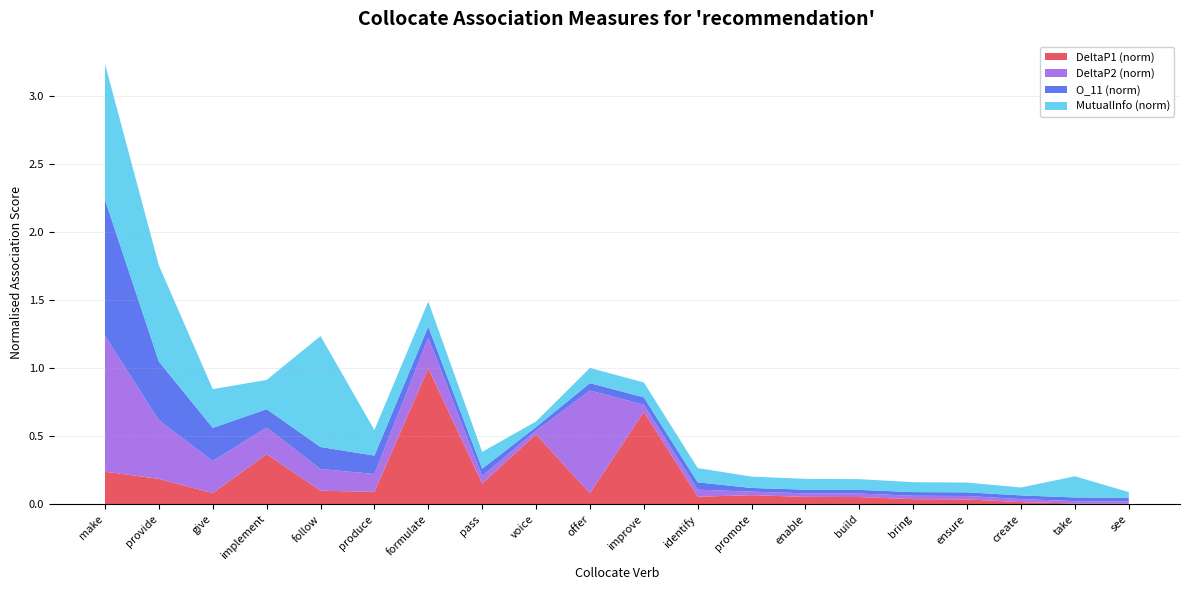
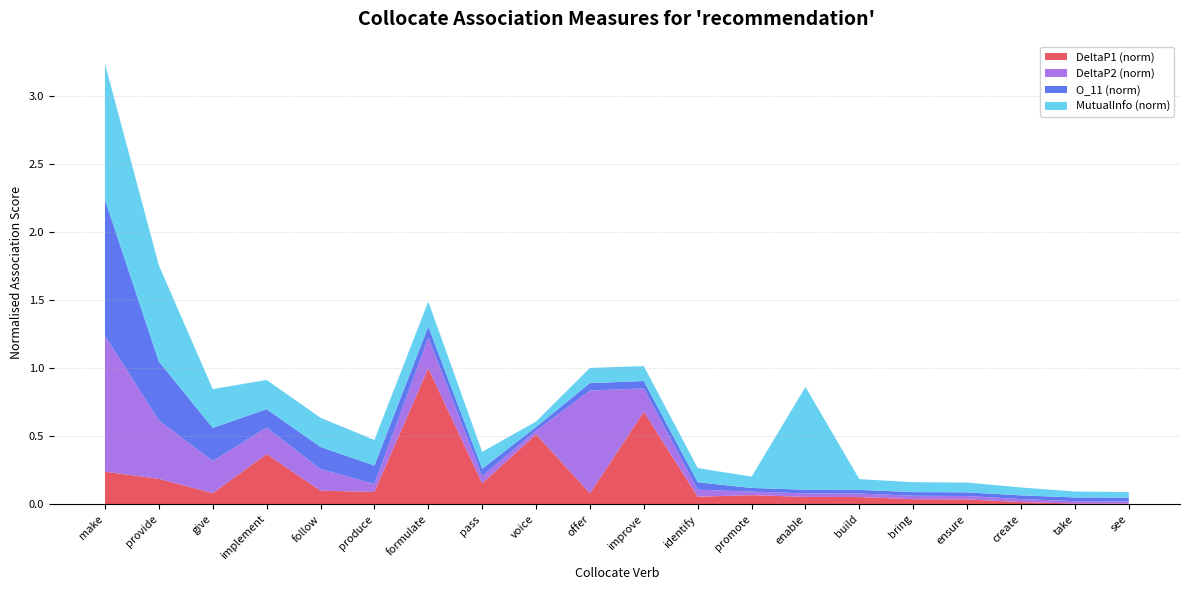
MutualInfo (norm), follow: 0.82 -> 0.21
DeltaP2 (norm), produce: 0.13 -> 0.06
DeltaP2 (norm), improve: 0.05 -> 0.17
MutualInfo (norm), enable: 0.08 -> 0.76
MutualInfo (norm), take: 0.16 -> 0.04
